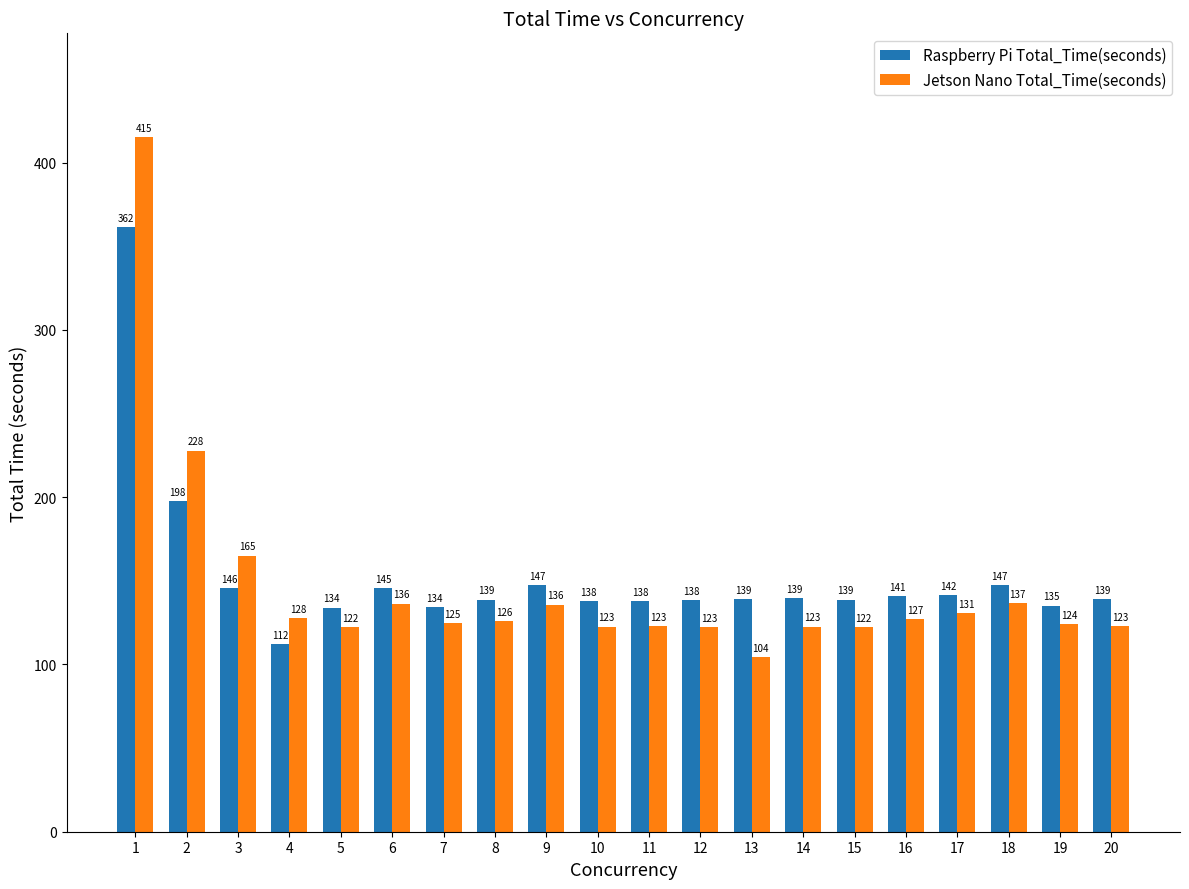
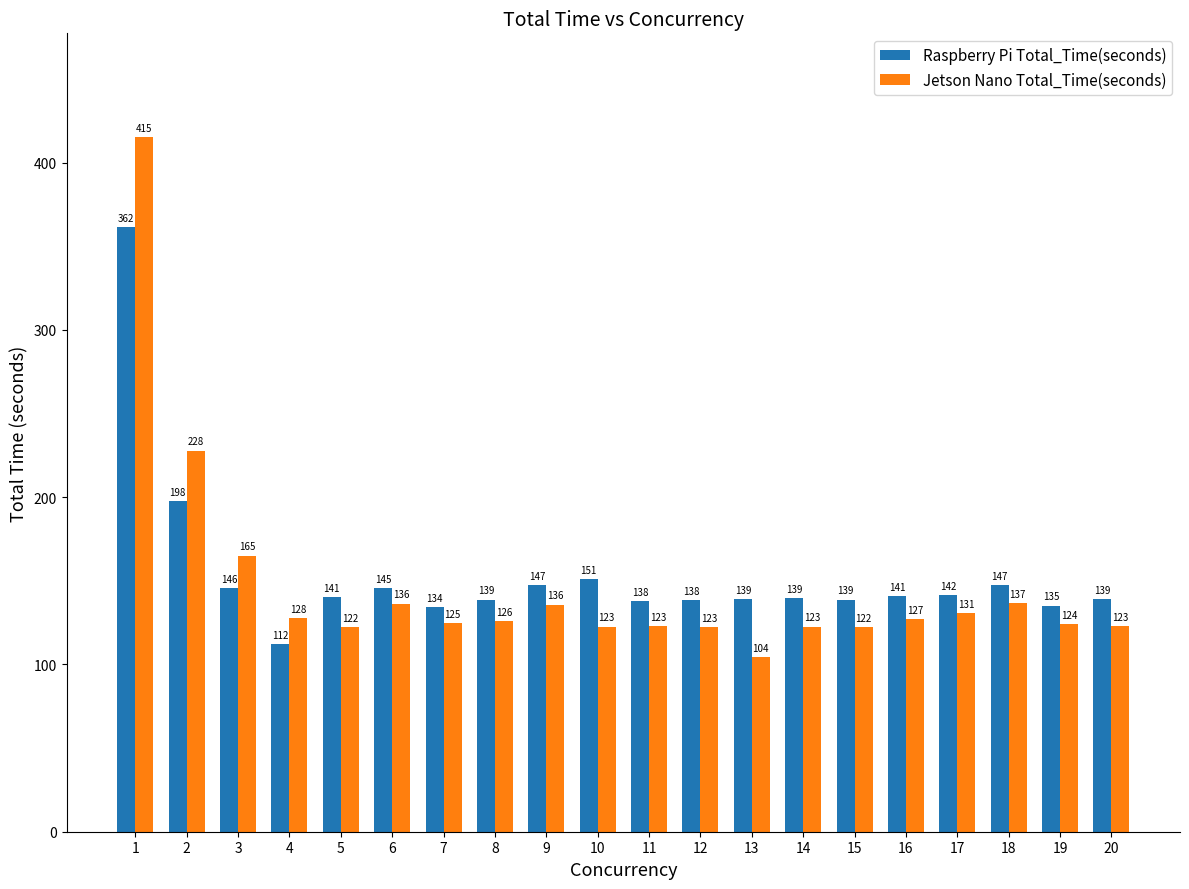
Raspberry Pi Total_Time(seconds), 5: 134 -> 141
Raspberry Pi Total_Time(seconds), 10: 138 -> 151
